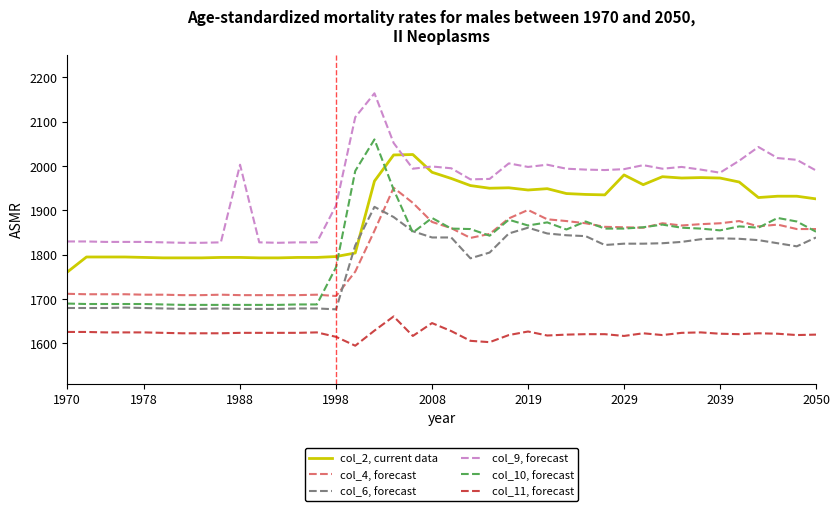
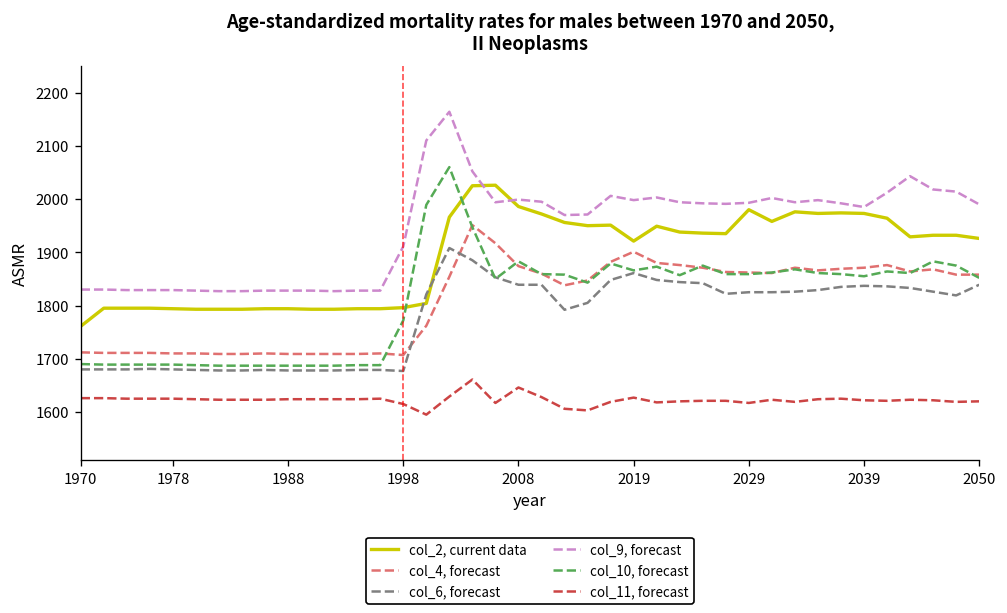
col_9, forecast, 1988: 2000 -> 1830
col_2, current data, 2019: 1950 -> 1920
